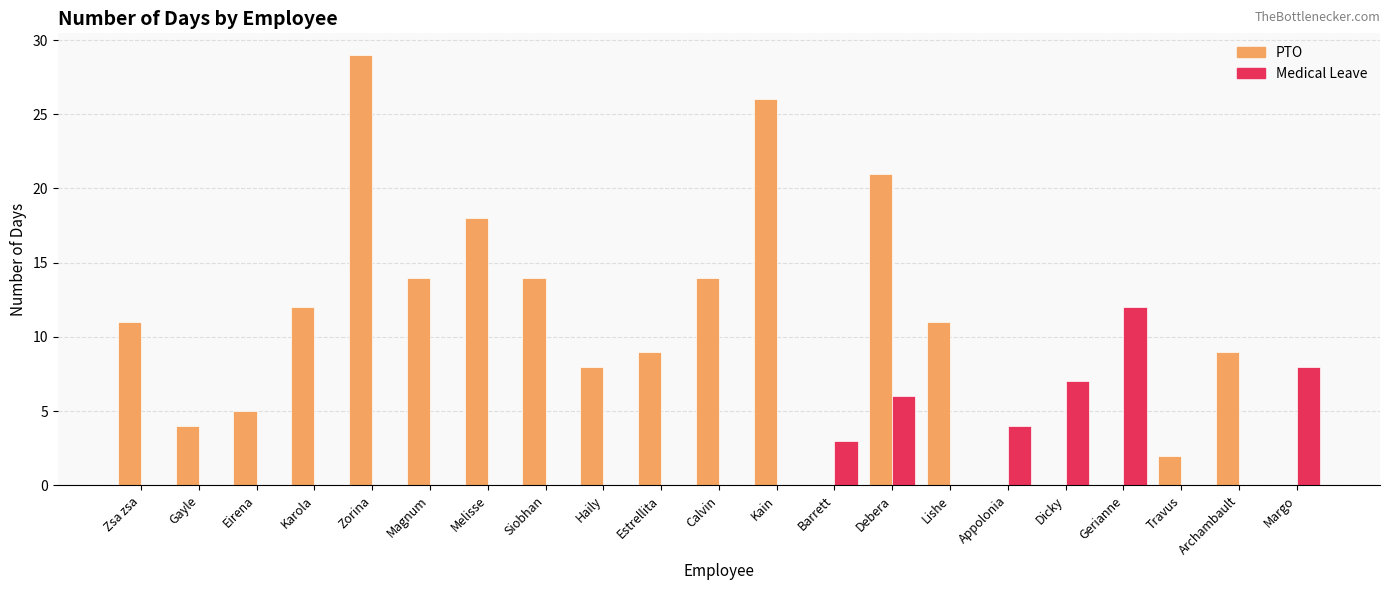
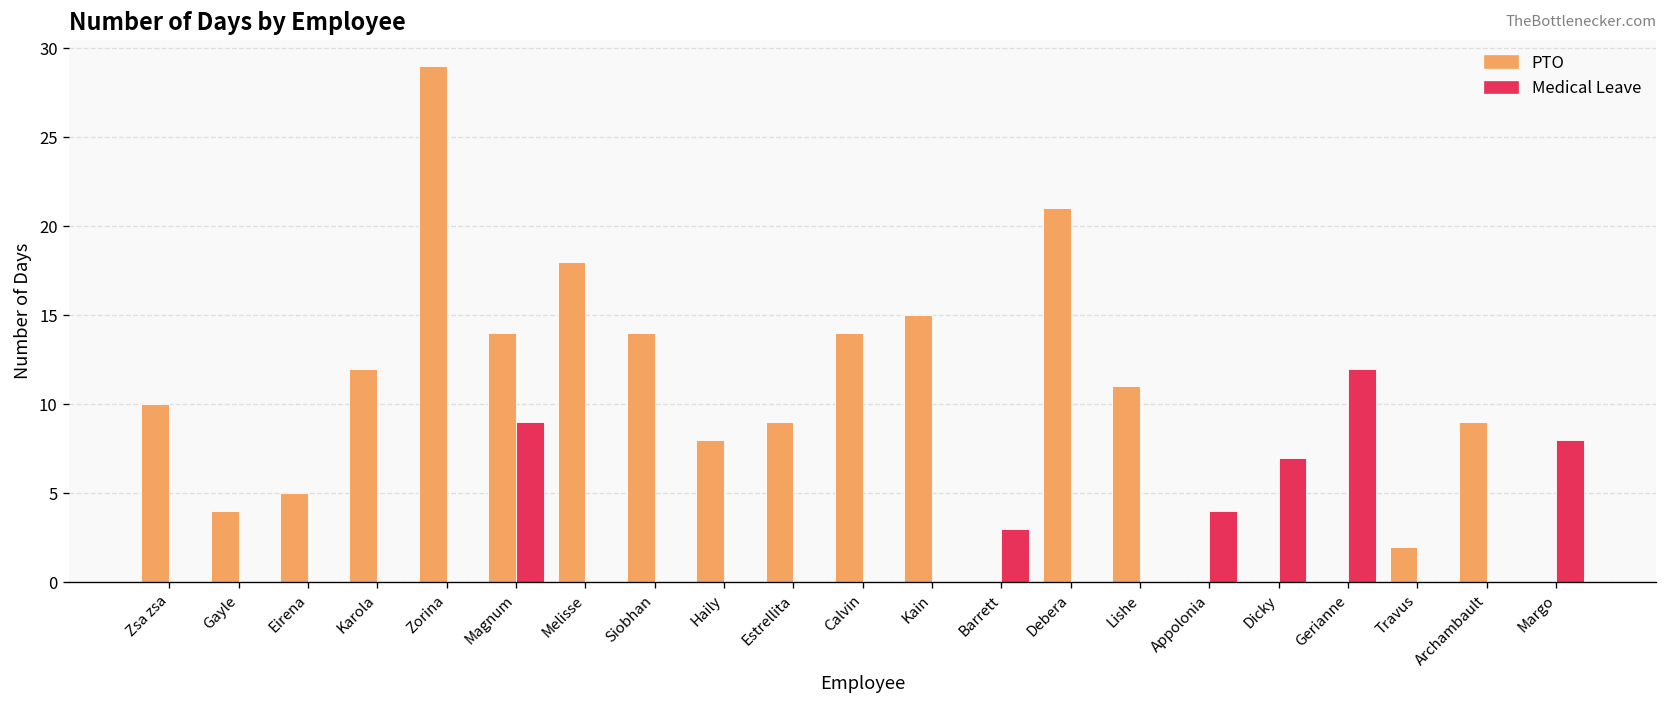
PTO, Zsa zsa: 11 -> 10
Medical Leave, Magnum: 0 -> 9
PTO, Kain: 26 -> 15
Medical Leave, Debera: 6 -> 0
